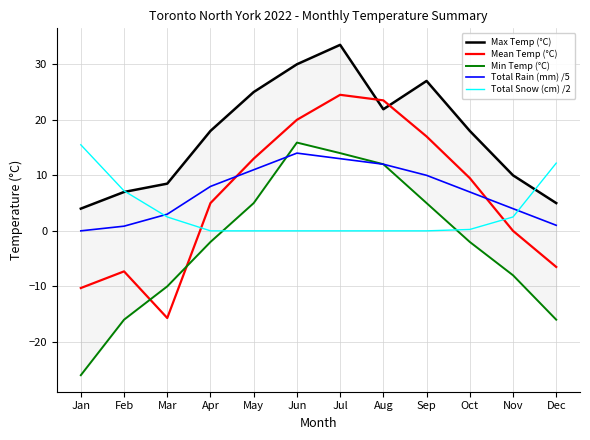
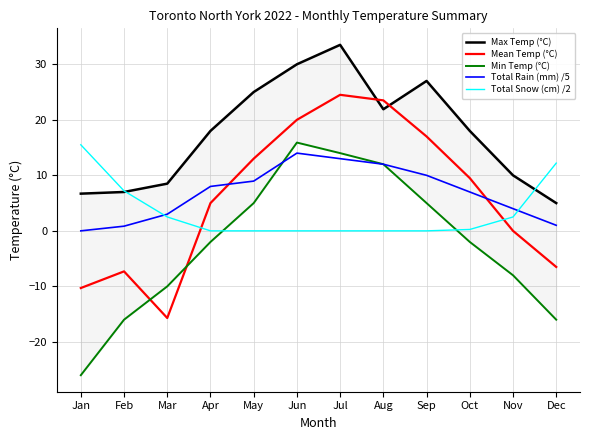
Max Temp (°C), Jan: 4 -> 7
Total Rain (mm) /5, May: 11 -> 9
